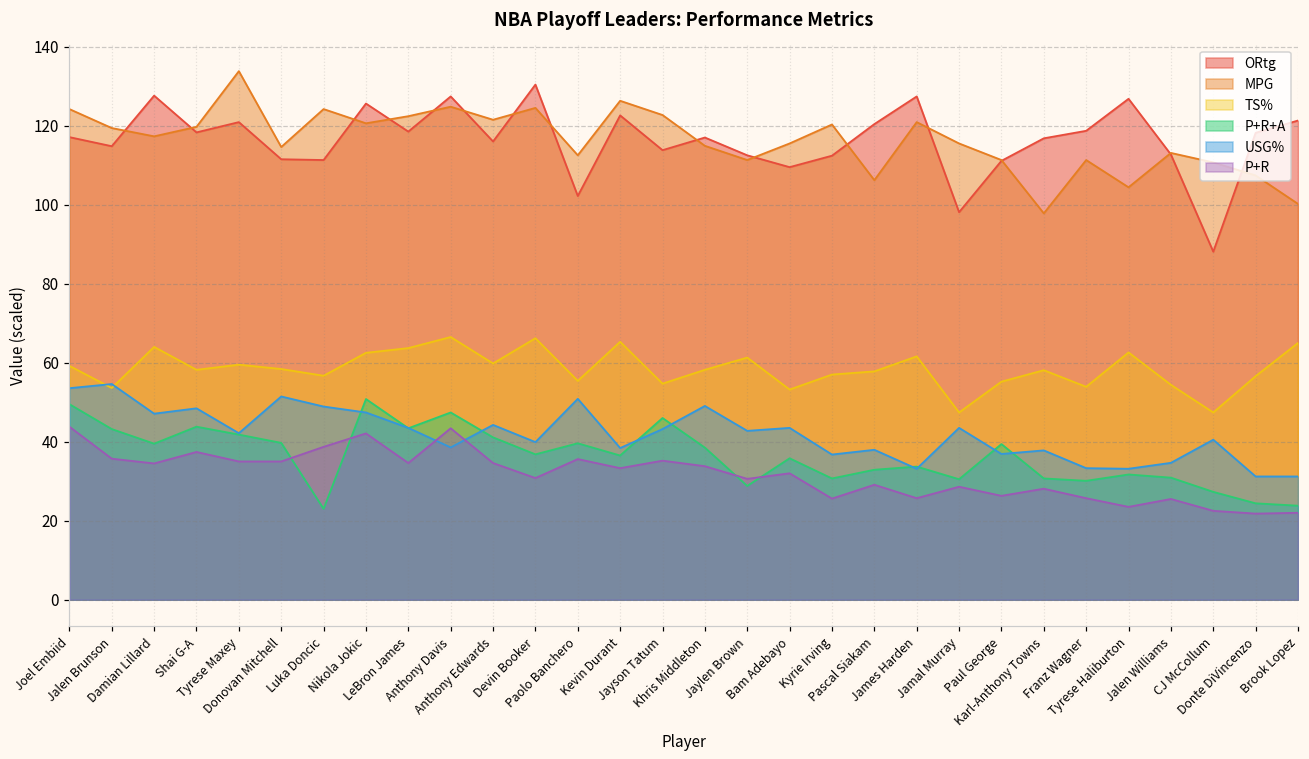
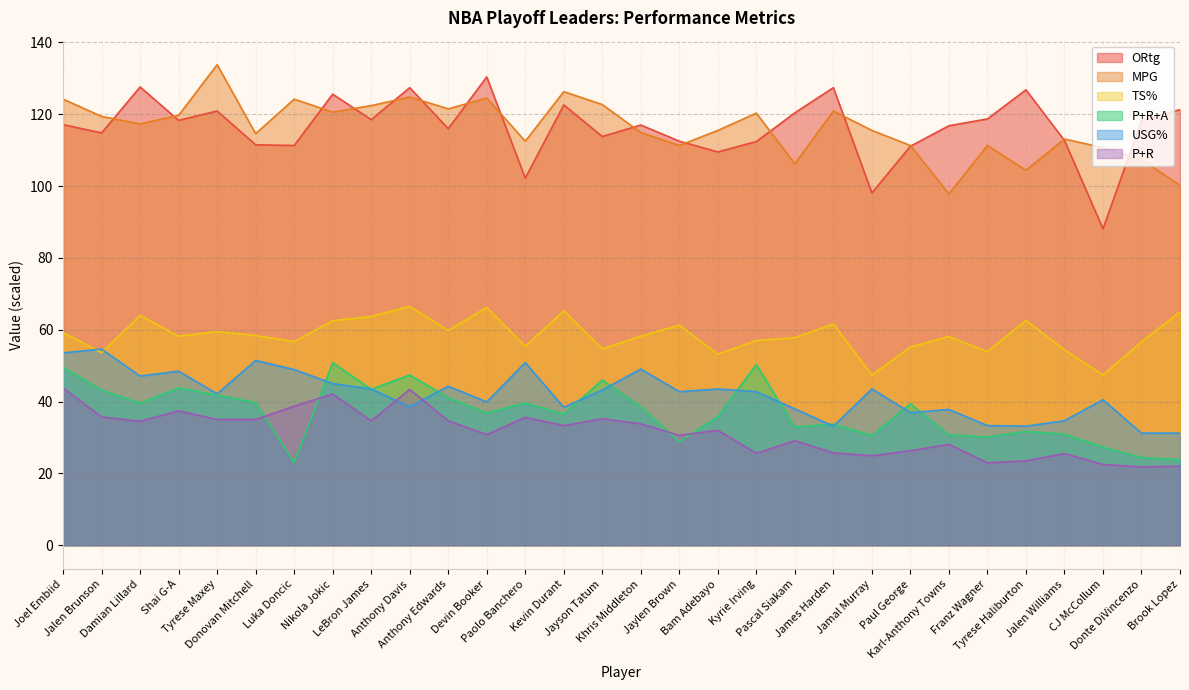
USG%, Nikola Jokic: 47 -> 45
P+R+A, Kyrie Irving: 31 -> 50
USG%, Kyrie Irving: 37 -> 43
P+R, Jamal Murray: 29 -> 25
P+R, Franz Wagner: 26 -> 23
